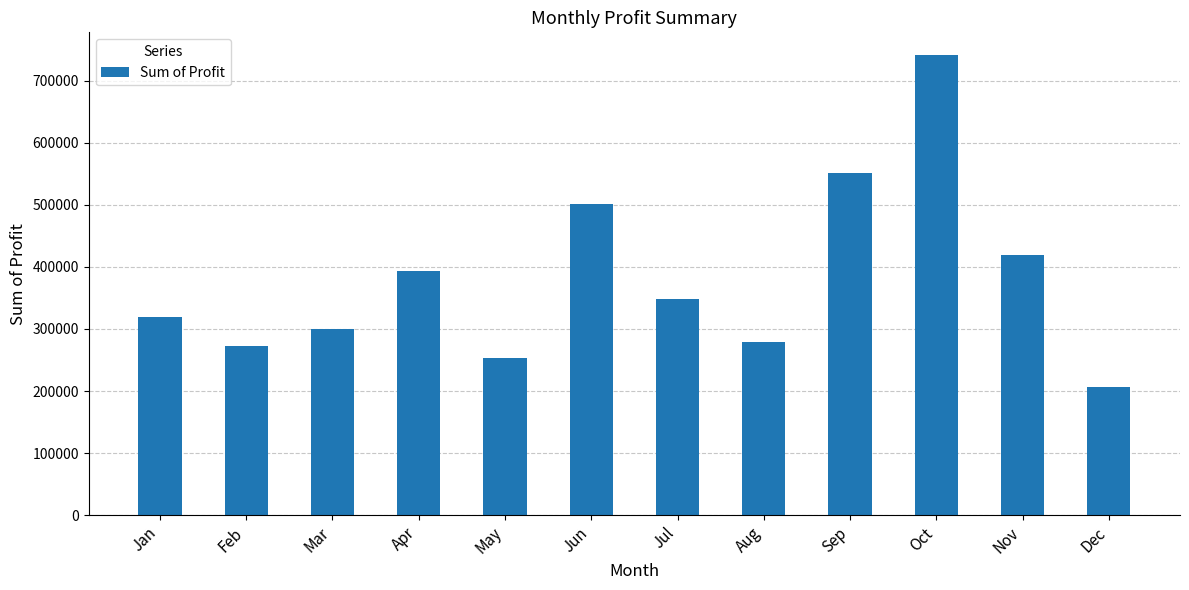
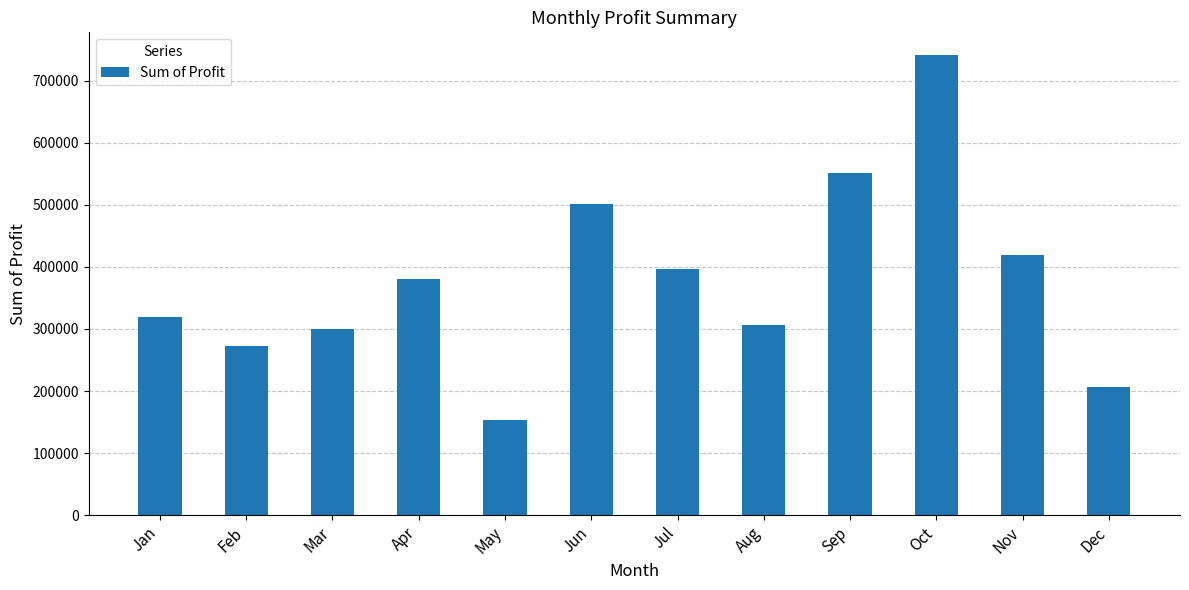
Apr: 390000 -> 380000
May: 250000 -> 150000
Jul: 350000 -> 400000
Aug: 280000 -> 310000
